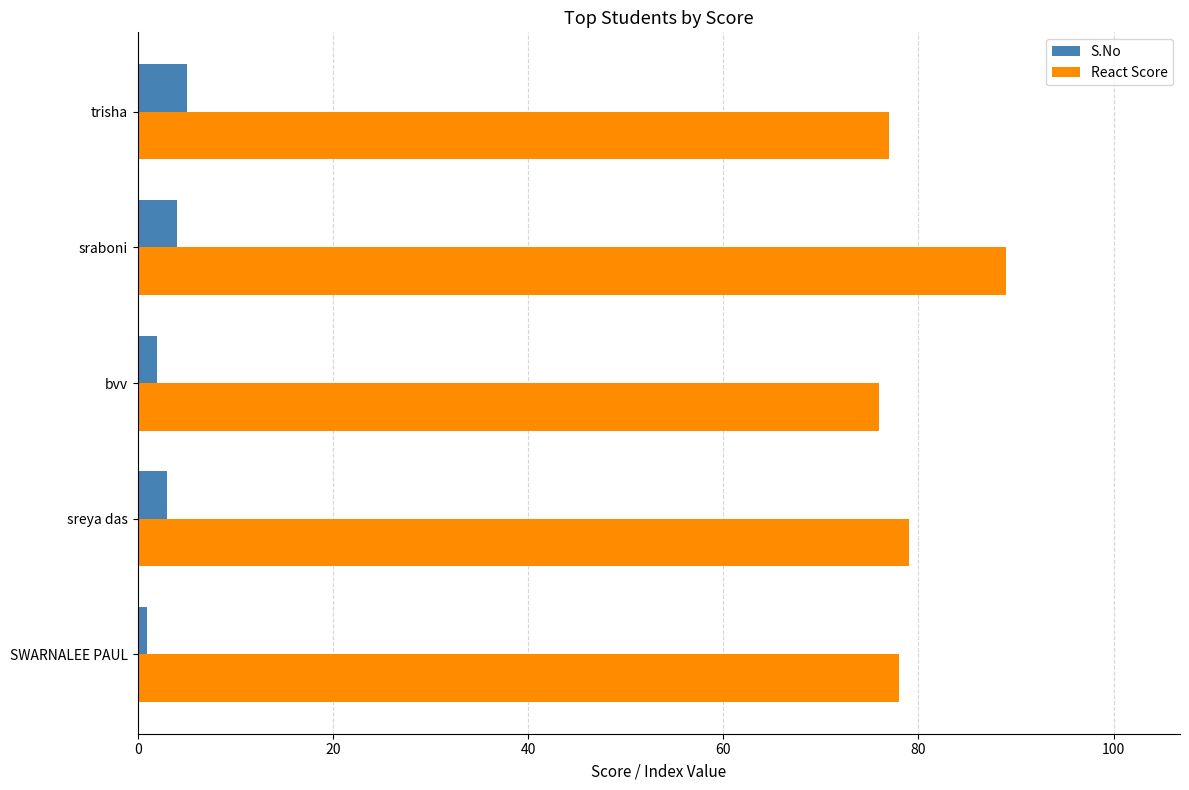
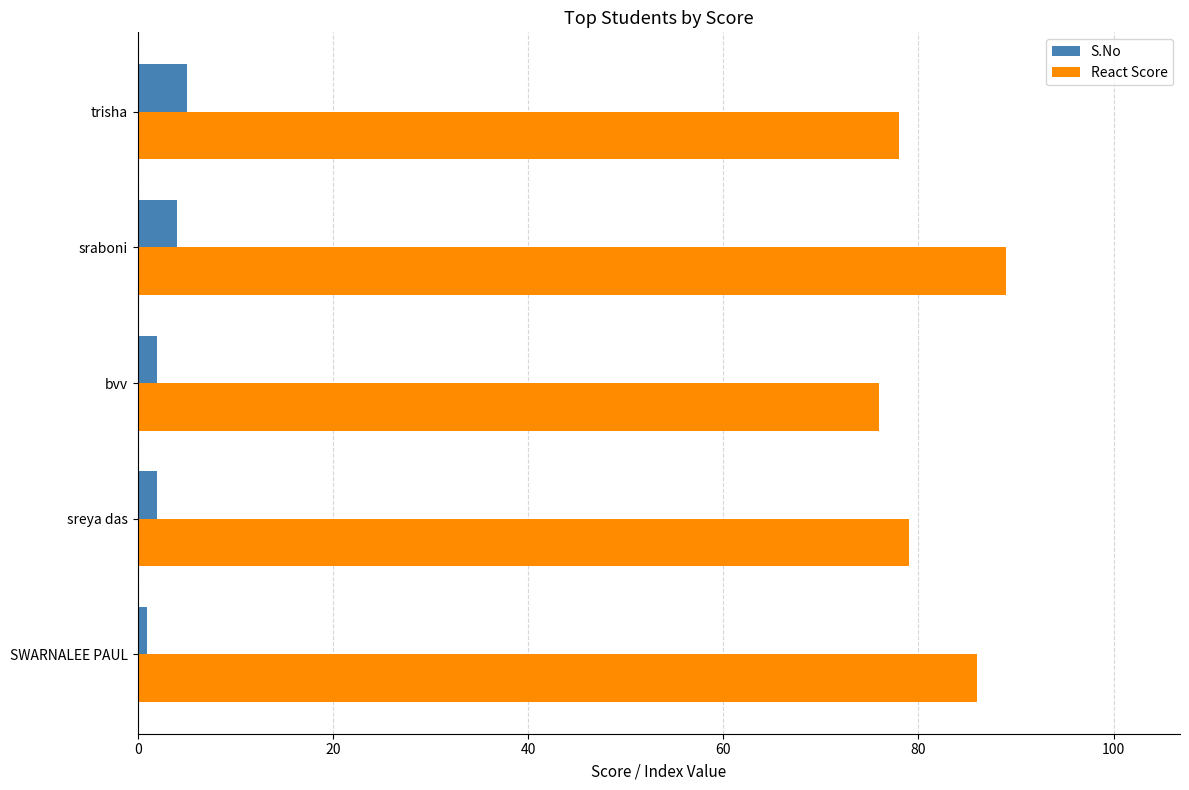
React Score, trisha: 77 -> 78
S.No, sreya das: 3 -> 2
React Score, SWARNALEE PAUL: 78 -> 86
